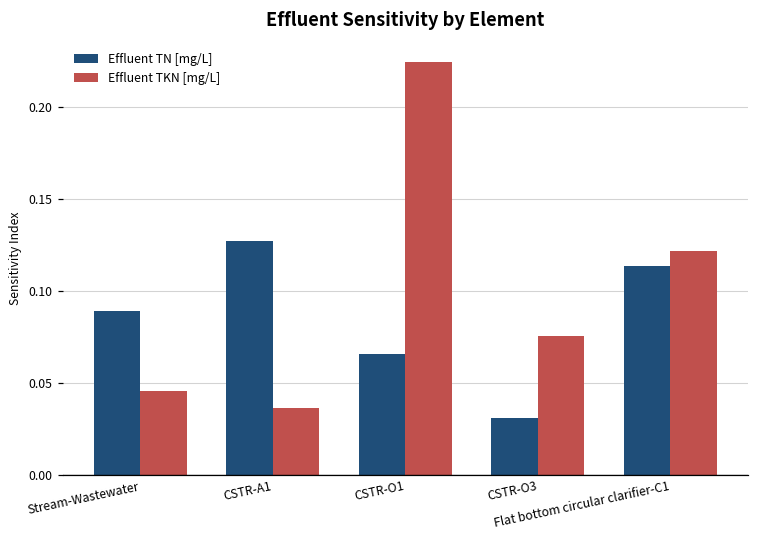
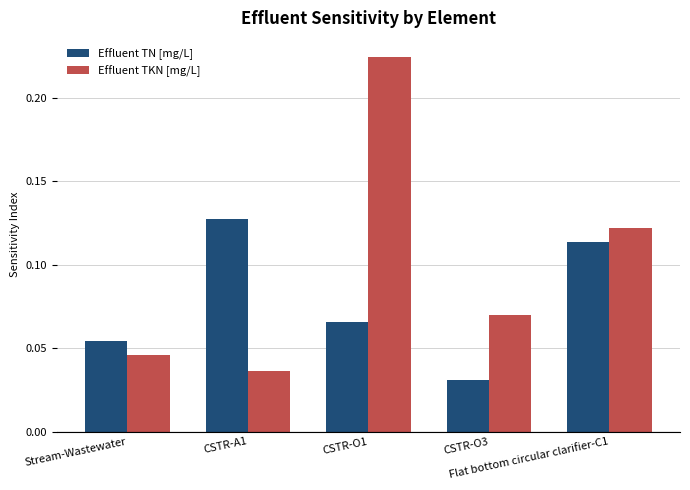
Effluent TN [mg/L], Stream-Wastewater: 0.089 -> 0.054
Effluent TKN [mg/L], CSTR-O3: 0.076 -> 0.070
